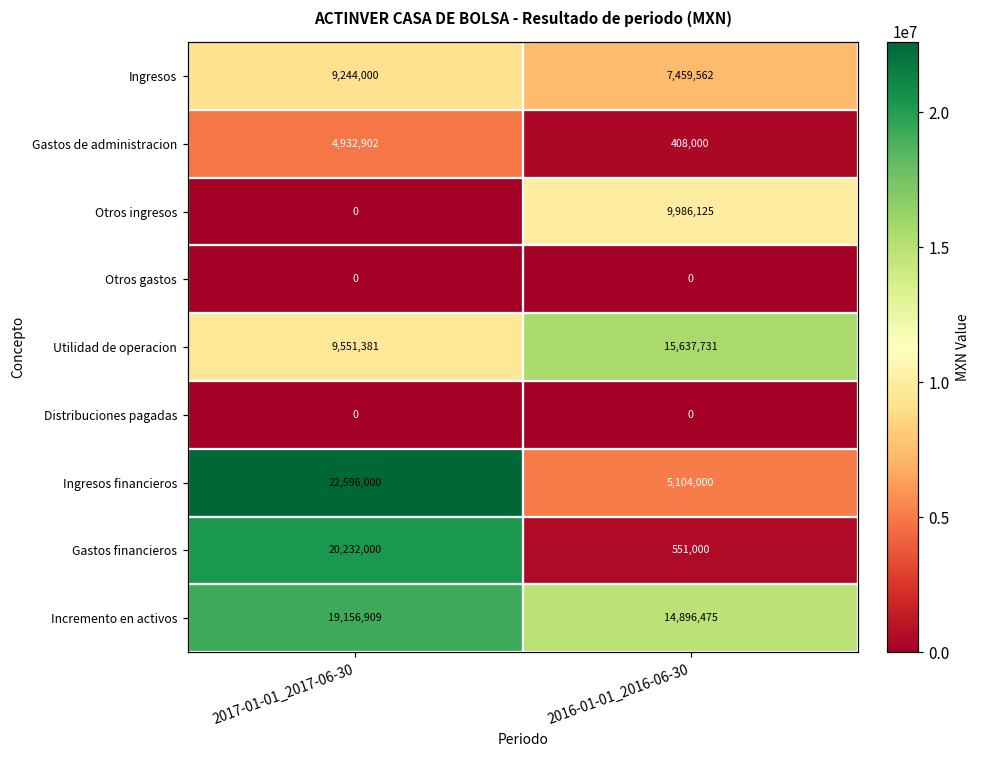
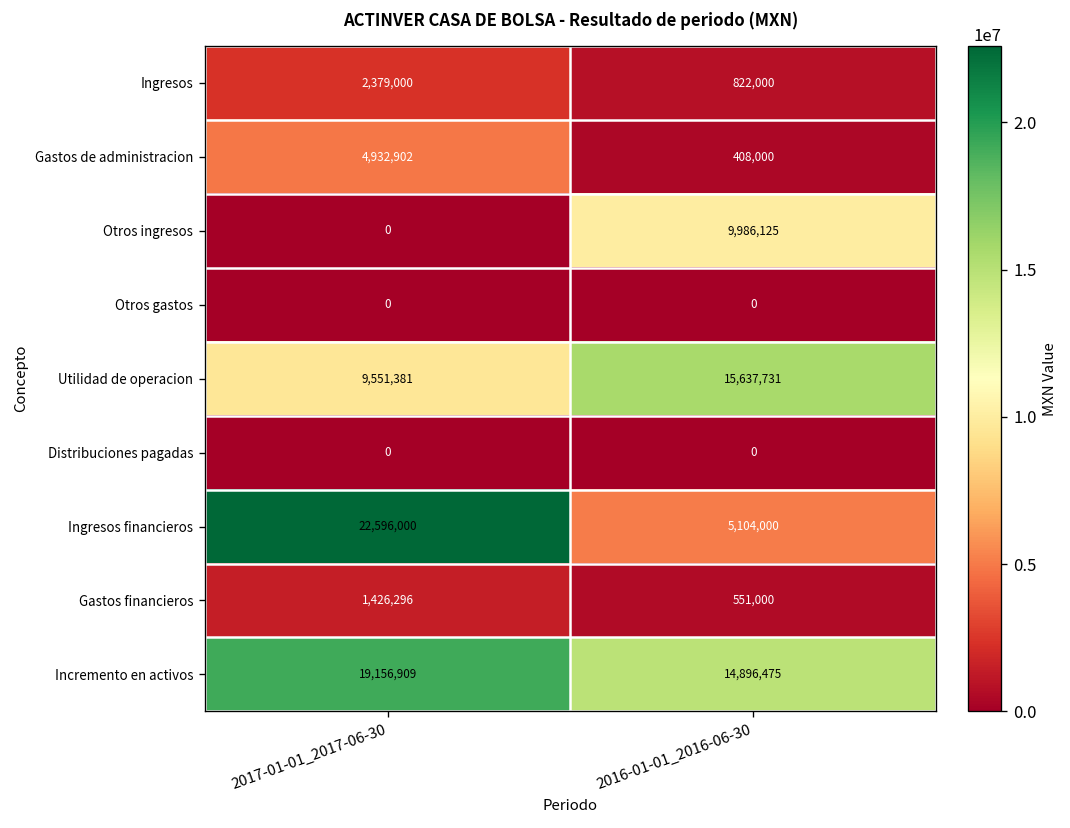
Ingresos, 2017-01-01_2017-06-30: 9,244,000 -> 2,379,000
Ingresos, 2016-01-01_2016-06-30: 7,459,562 -> 822,000
Gastos financieros, 2017-01-01_2017-06-30: 20,232,000 -> 1,426,296
